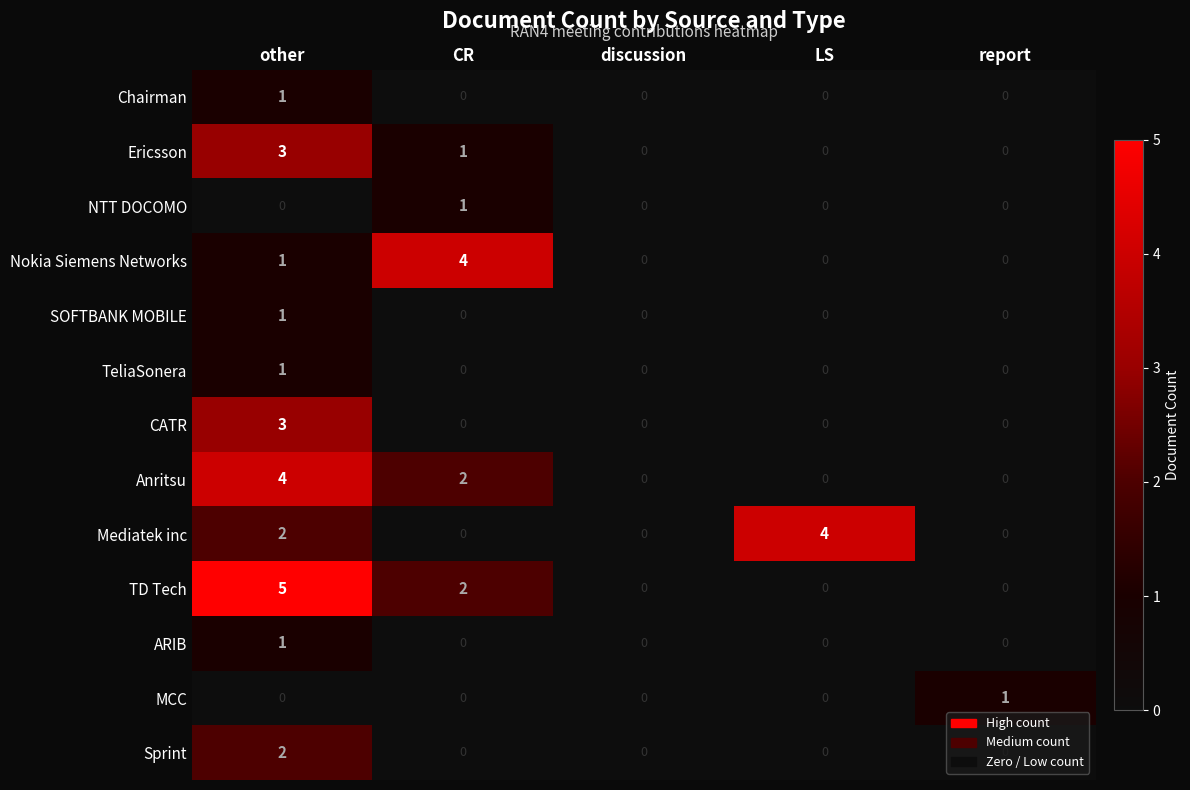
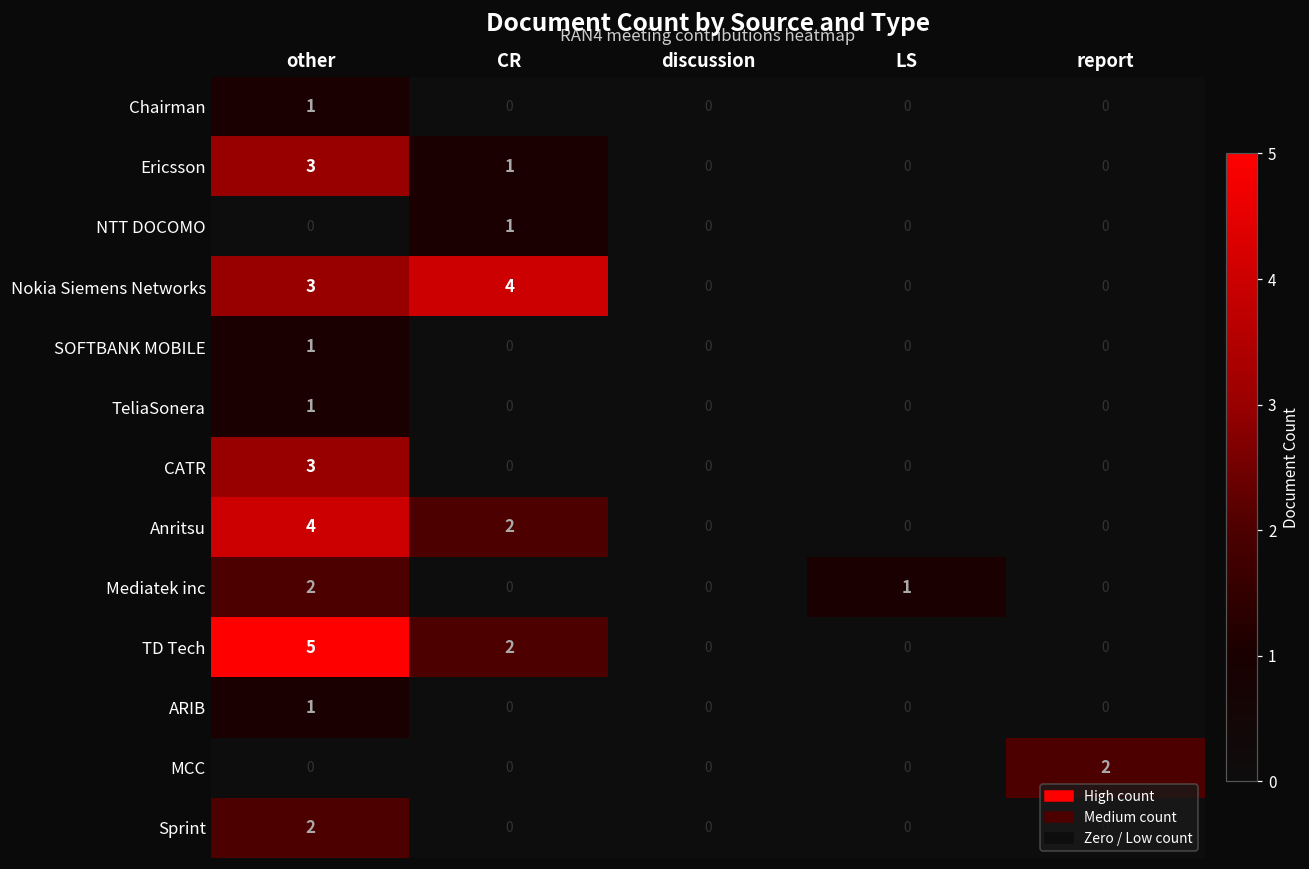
Nokia Siemens Networks, other: 1 -> 3
Mediatek inc, LS: 4 -> 1
MCC, report: 1 -> 2
